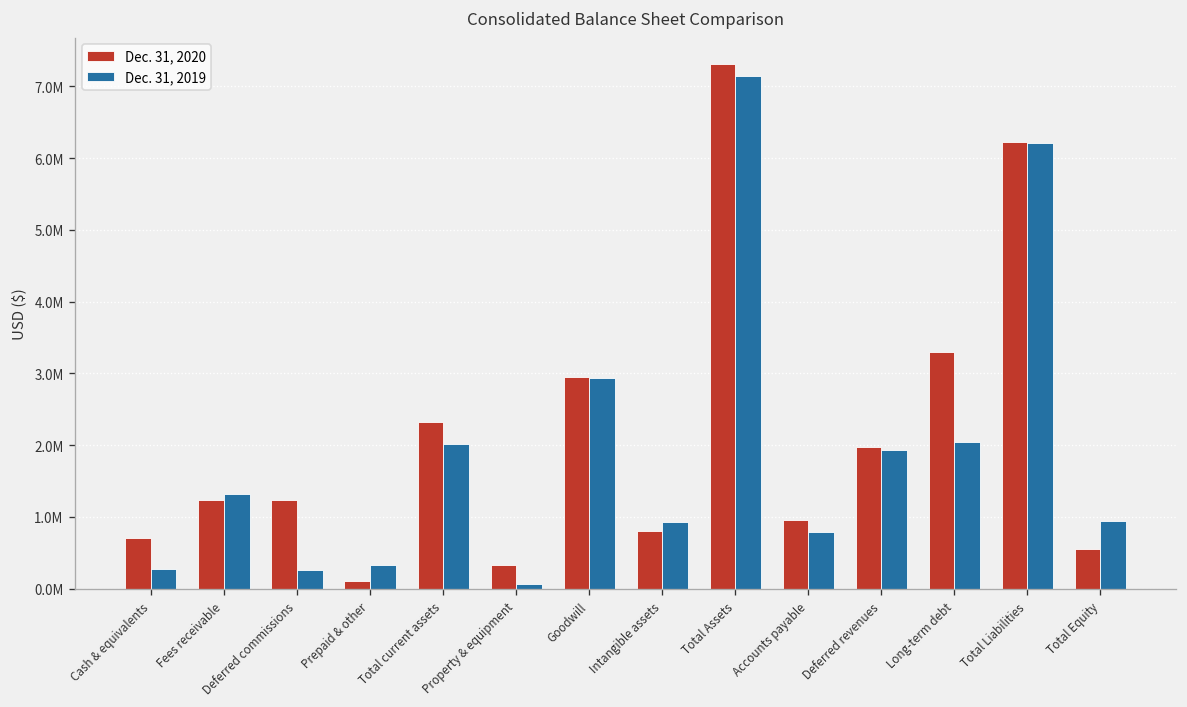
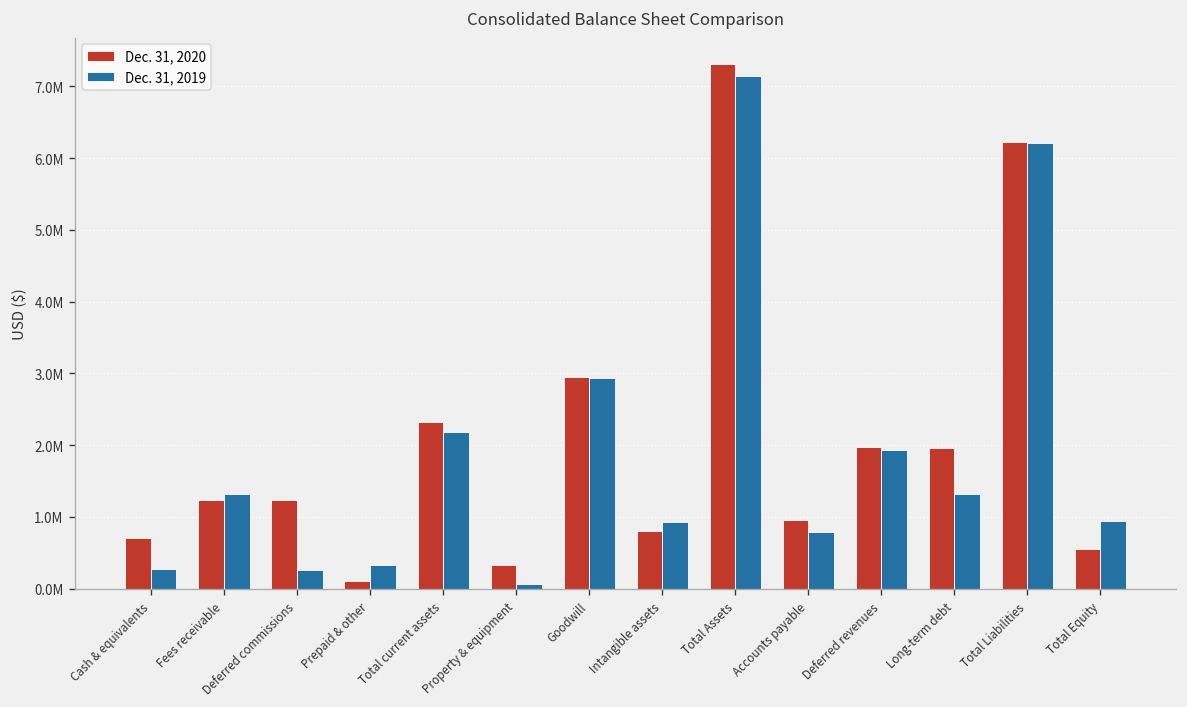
Dec. 31, 2019, Total current assets: 2000000 -> 2200000
Dec. 31, 2020, Long-term debt: 3300000 -> 2000000
Dec. 31, 2019, Long-term debt: 2000000 -> 1300000
